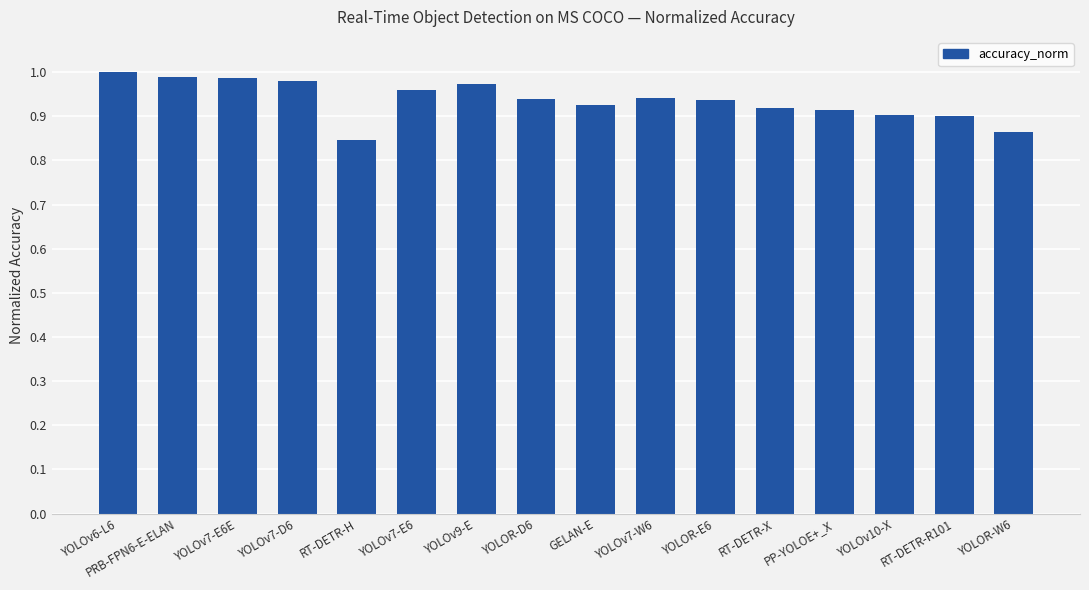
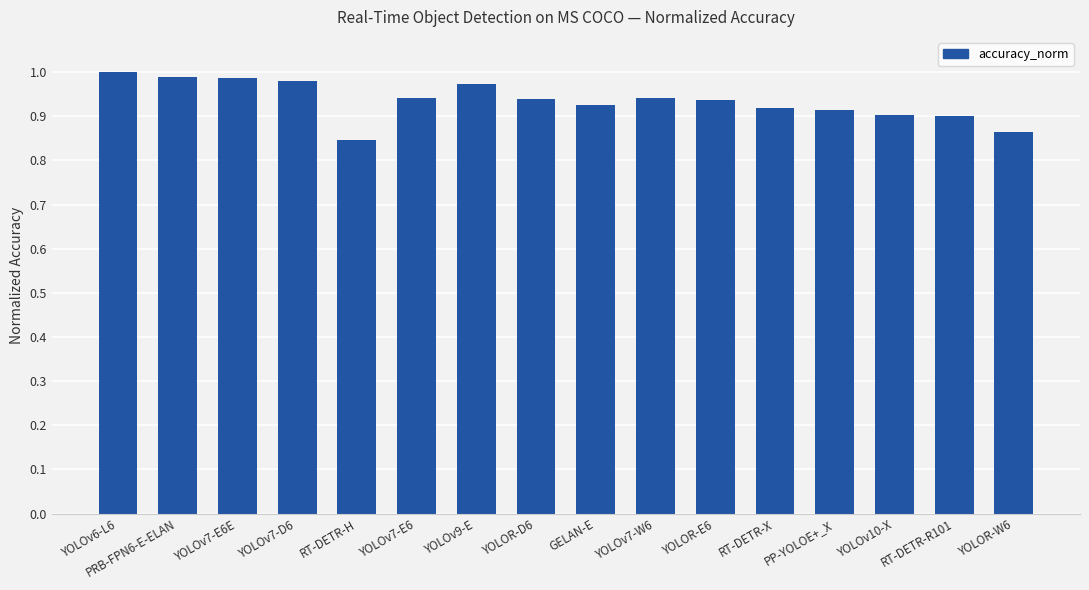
YOLOv7-E6: 0.96 -> 0.94
